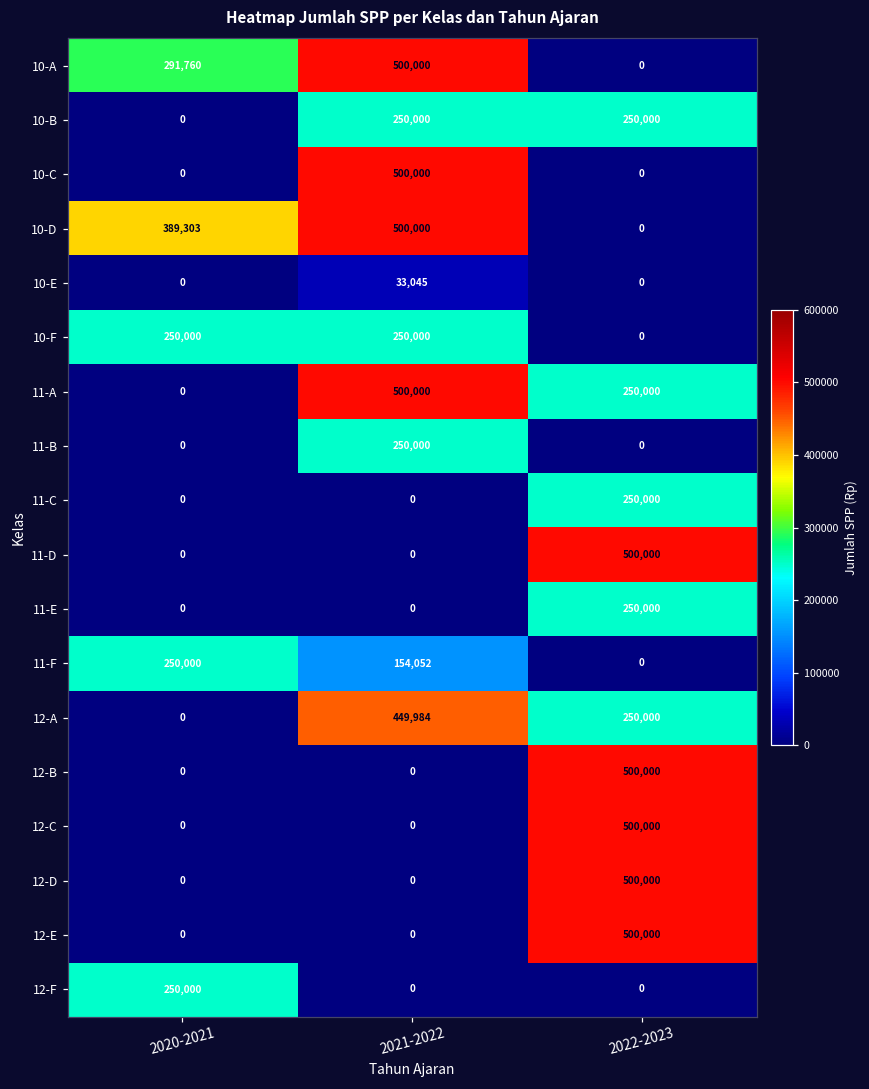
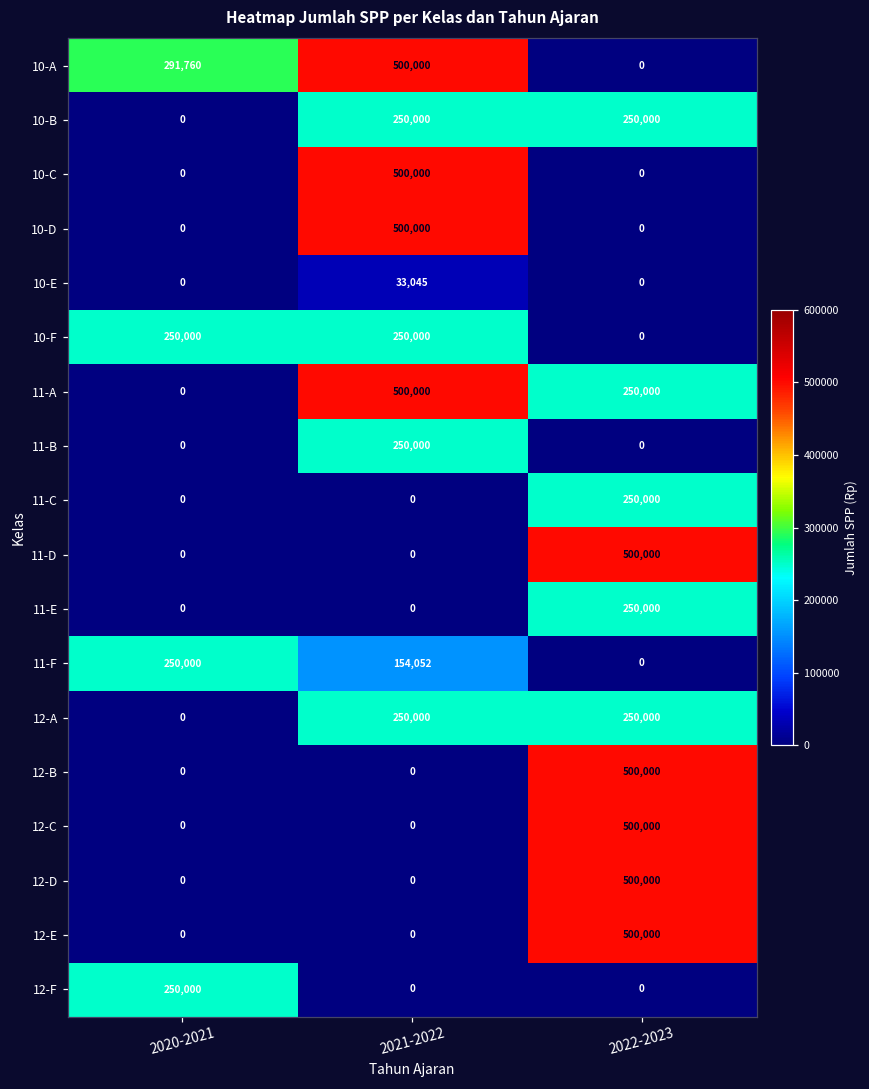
10-D, 2020-2021: 389,303 -> 0
12-A, 2021-2022: 449,984 -> 250,000
